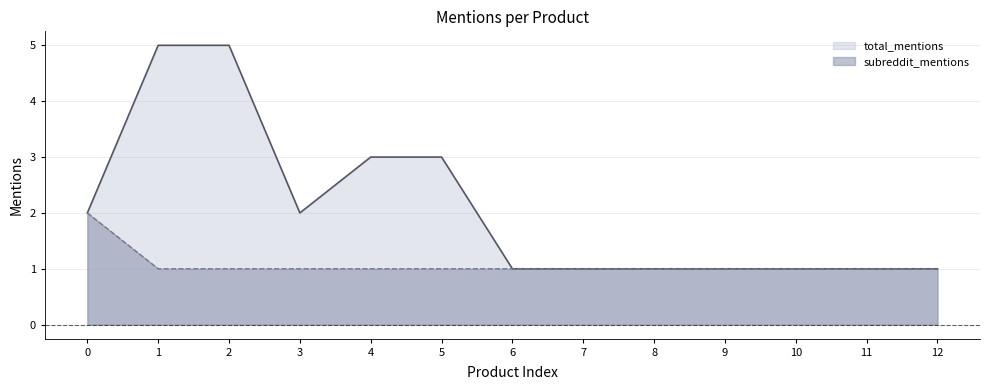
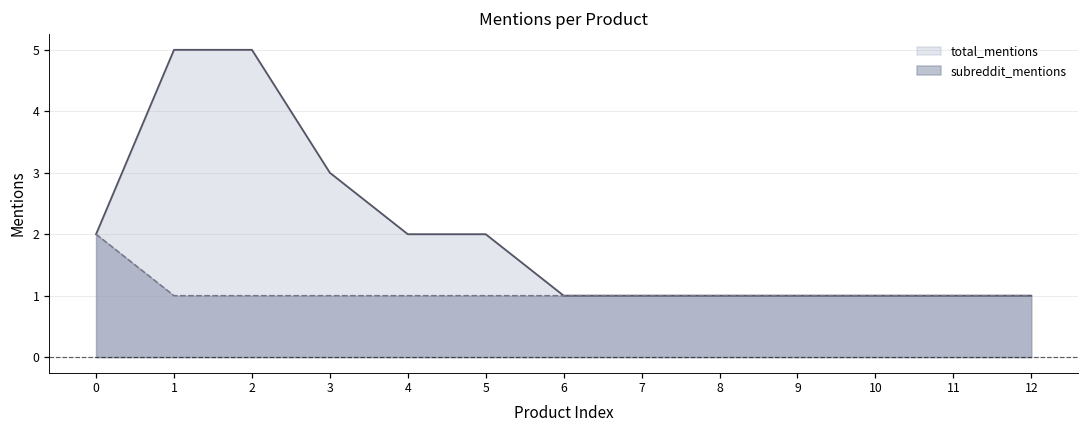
total_mentions, 3: 2 -> 3
total_mentions, 4: 3 -> 2
total_mentions, 5: 3 -> 2
